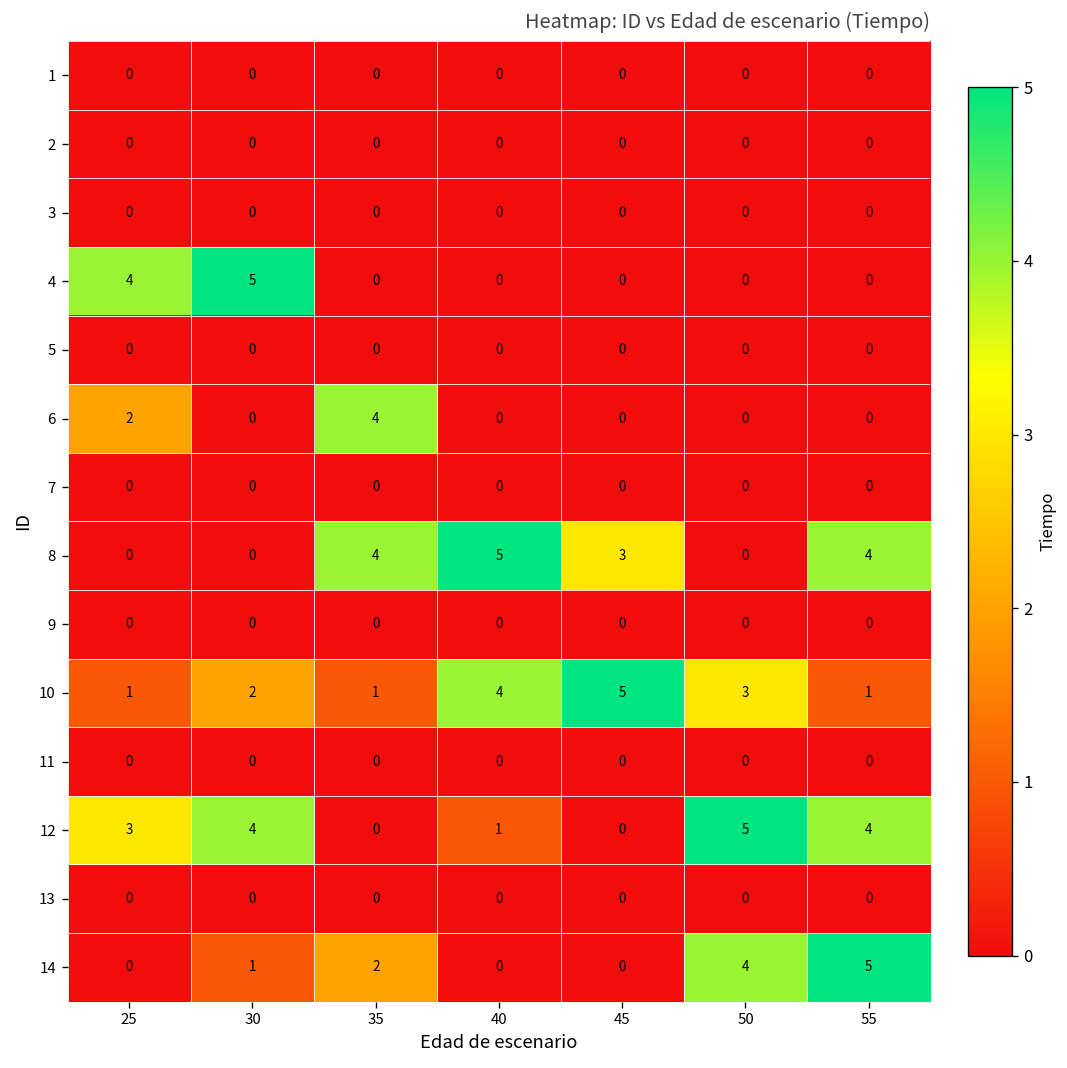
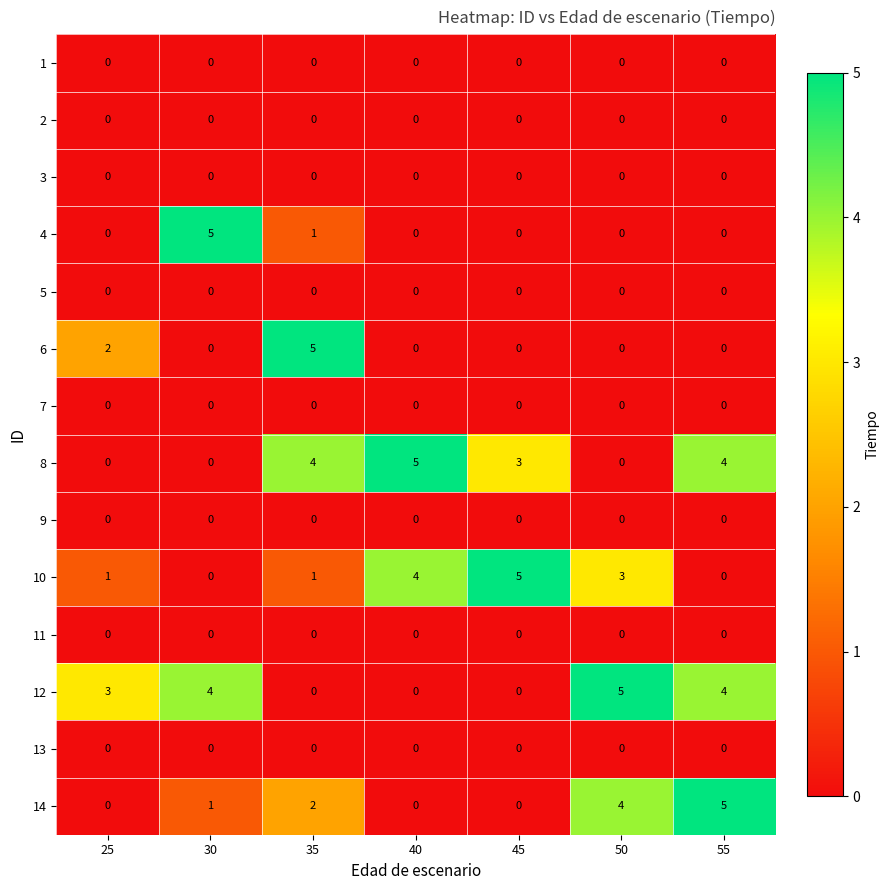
4, 25: 4 -> 0
4, 35: 0 -> 1
6, 35: 4 -> 5
10, 30: 2 -> 0
10, 55: 1 -> 0
12, 40: 1 -> 0
